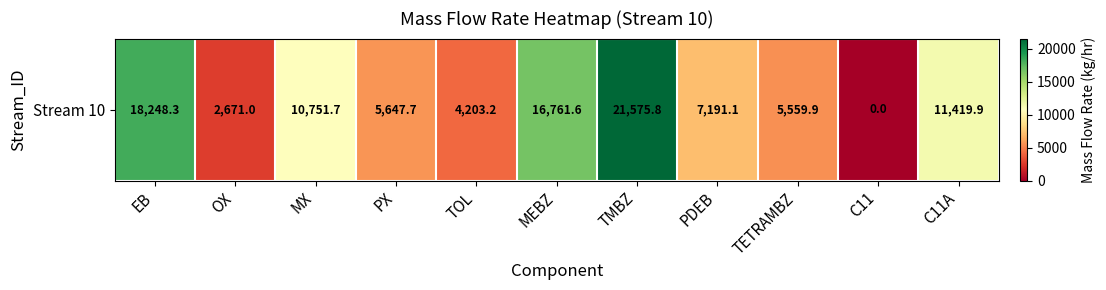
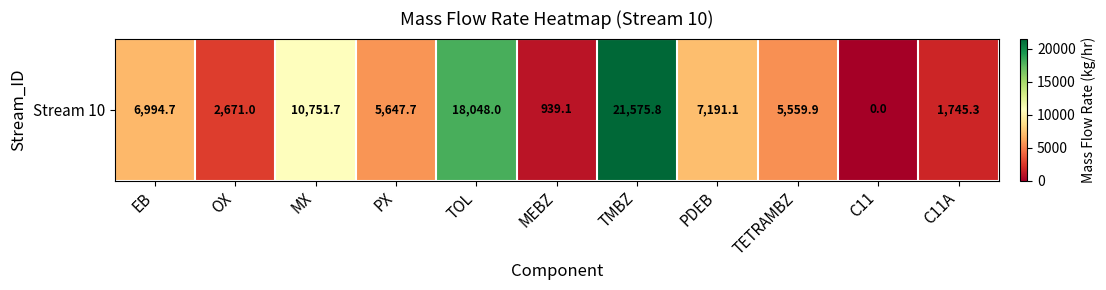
Stream 10, EB: 18,248.3 -> 6,994.7
Stream 10, TOL: 4,203.2 -> 18,048.0
Stream 10, MEBZ: 16,761.6 -> 939.1
Stream 10, C11A: 11,419.9 -> 1,745.3
